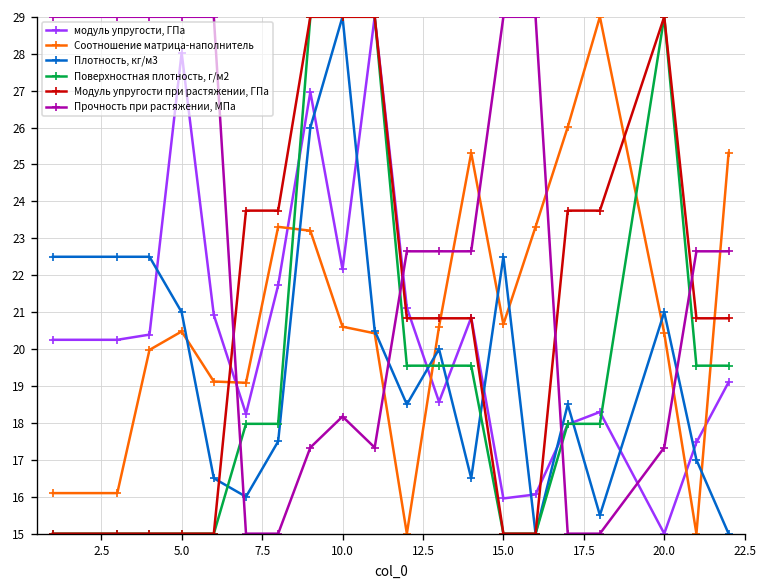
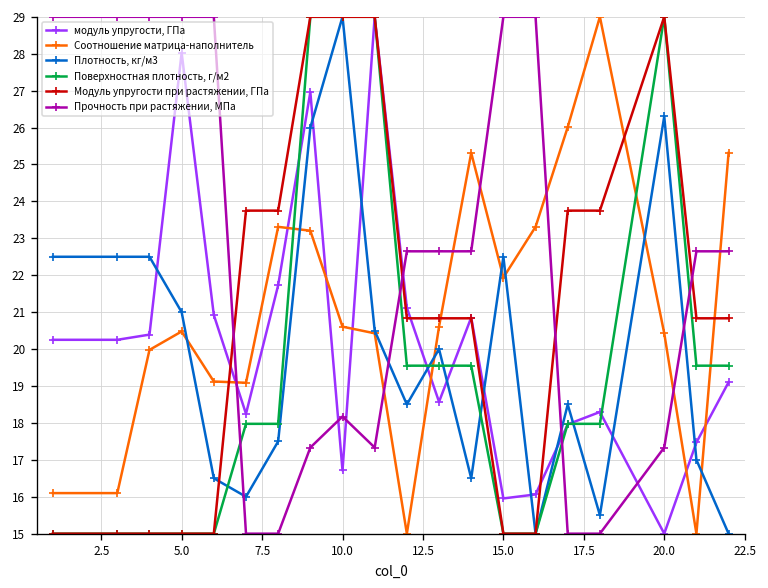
модуль упругости, ГПа, 10.0: 22.2 -> 16.7
Соотношение матрица-наполнитель, 15.0: 20.7 -> 21.9
Плотность, кг/м3, 20.0: 21.0 -> 26.3
